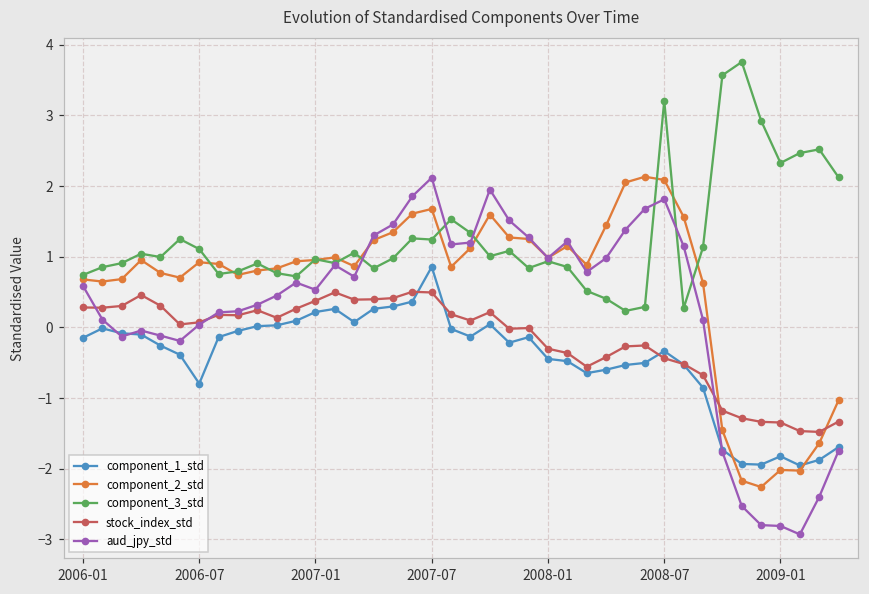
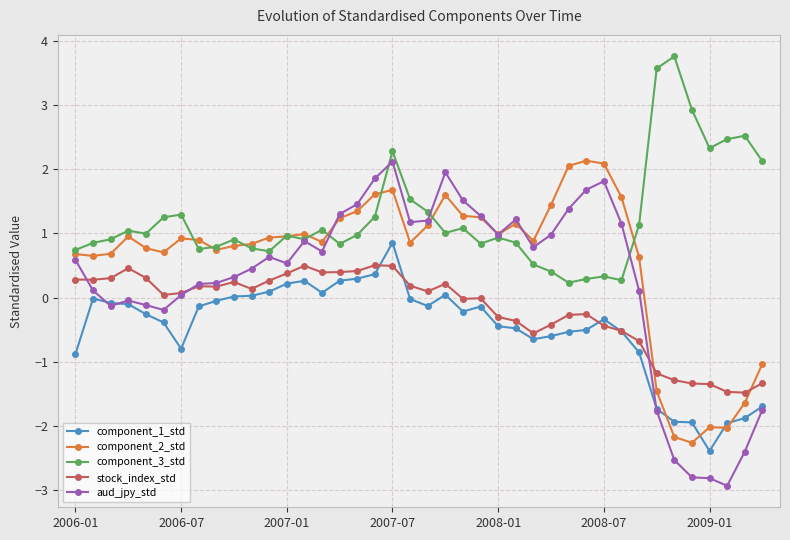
component_1_std, 2006-01: -0.1 -> -0.9
component_3_std, 2006-07: 1.1 -> 1.3
component_3_std, 2007-07: 1.2 -> 2.3
component_3_std, 2008-07: 3.2 -> 0.3
component_1_std, 2009-01: -1.8 -> -2.4
